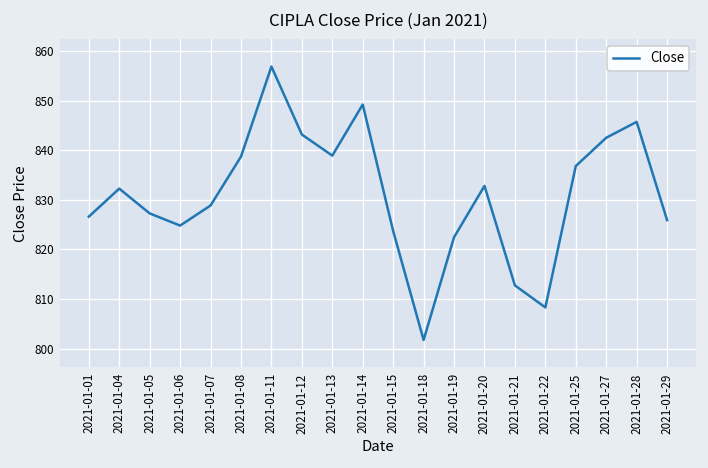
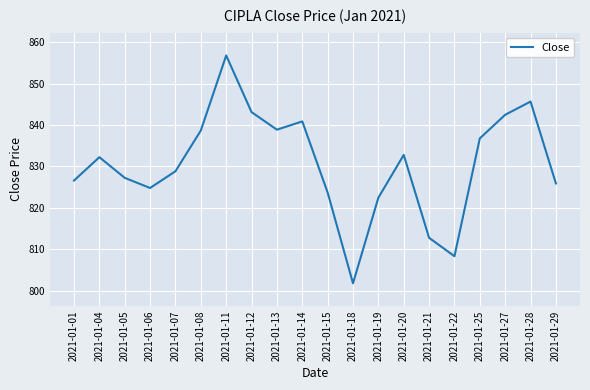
2021-01-14: 849 -> 841
